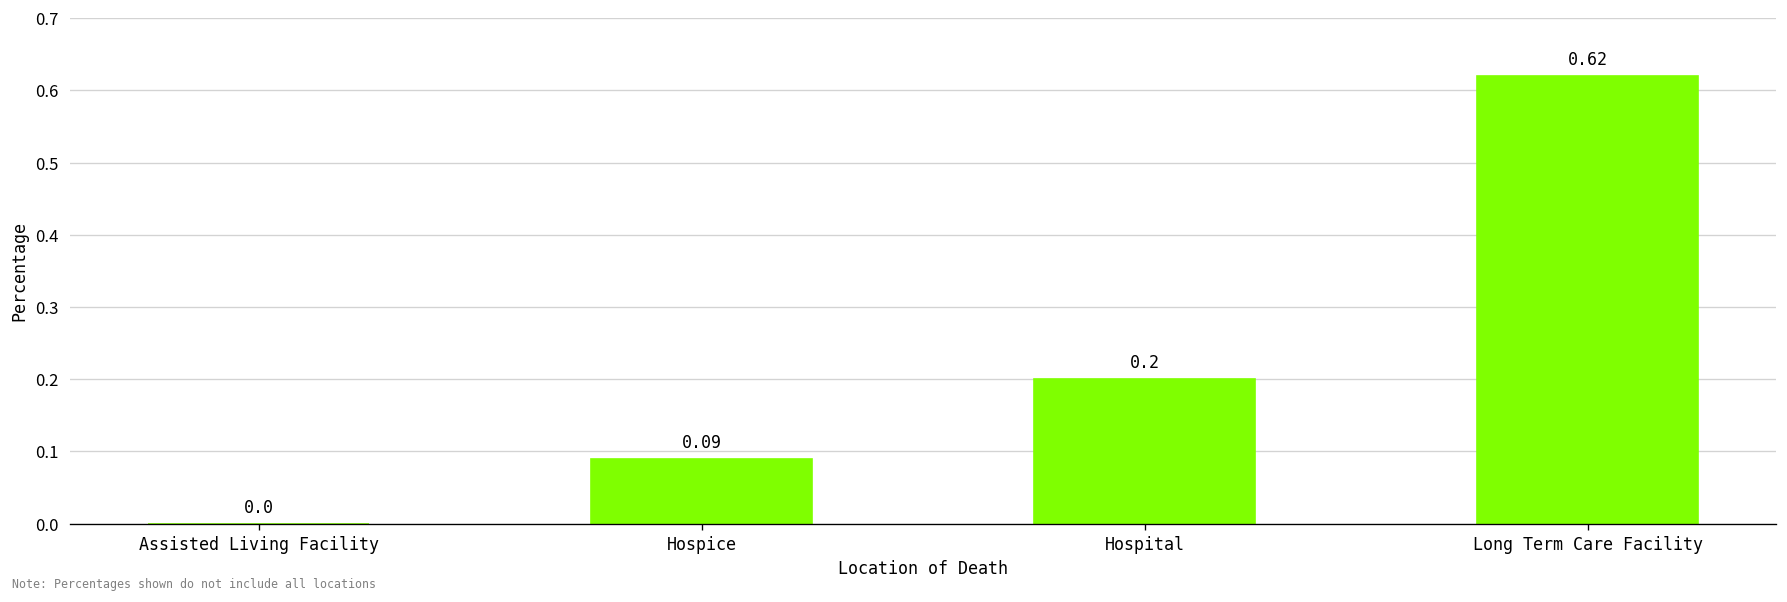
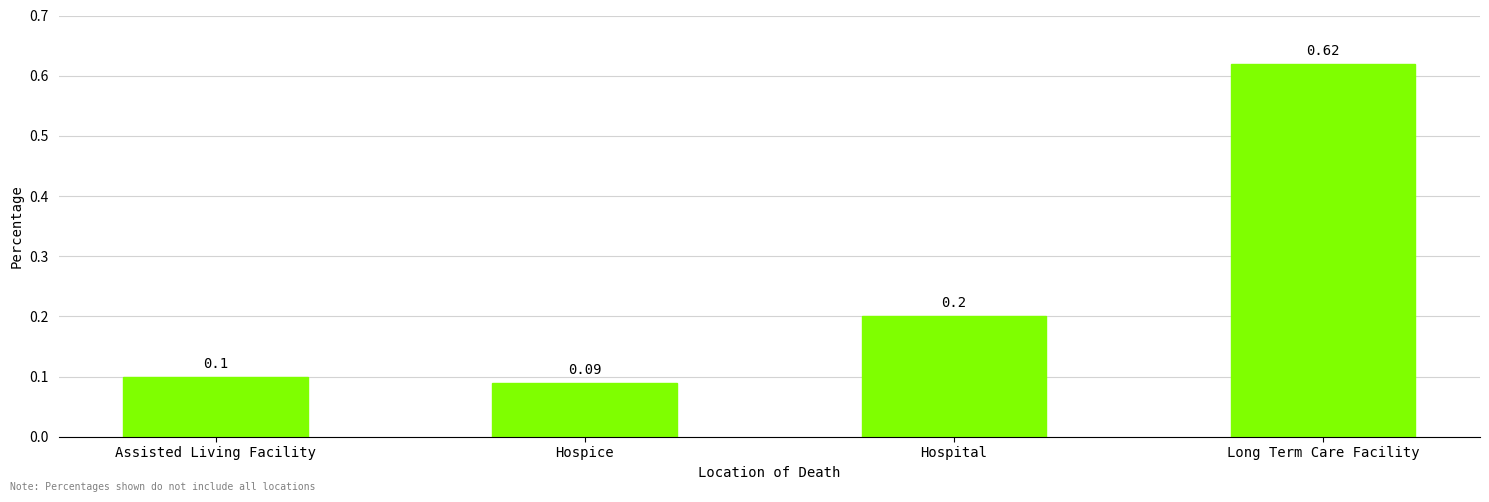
Assisted Living Facility: 0.0 -> 0.1
